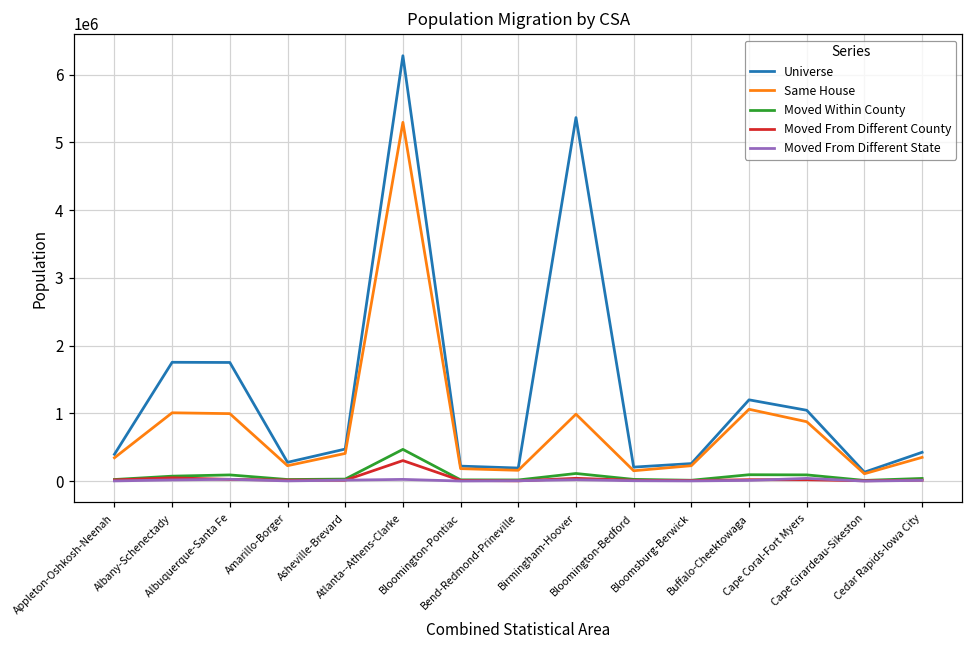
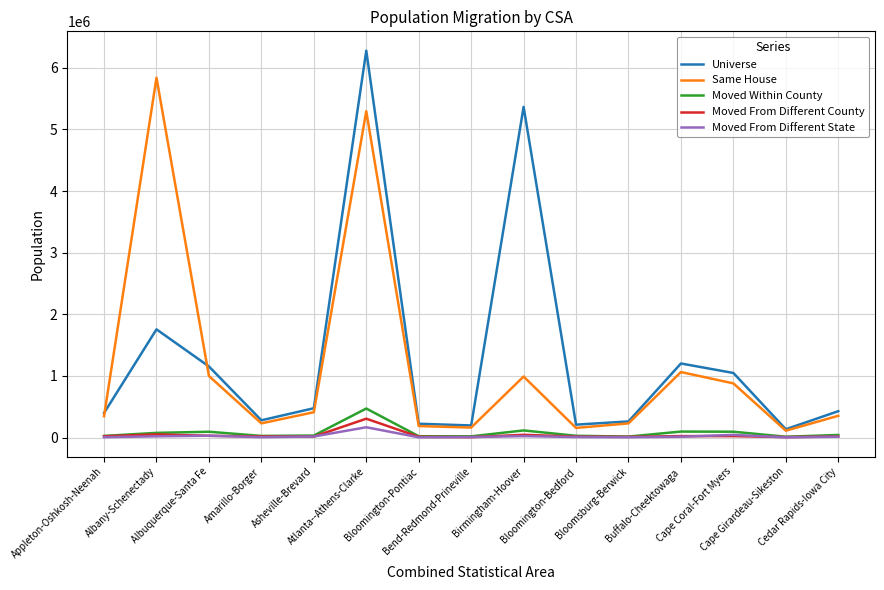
Same House, Albany-Schenectady: 1000000 -> 5800000
Universe, Albuquerque-Santa Fe: 1800000 -> 1200000
Moved From Different State, Atlanta--Athens-Clarke: 0 -> 200000
